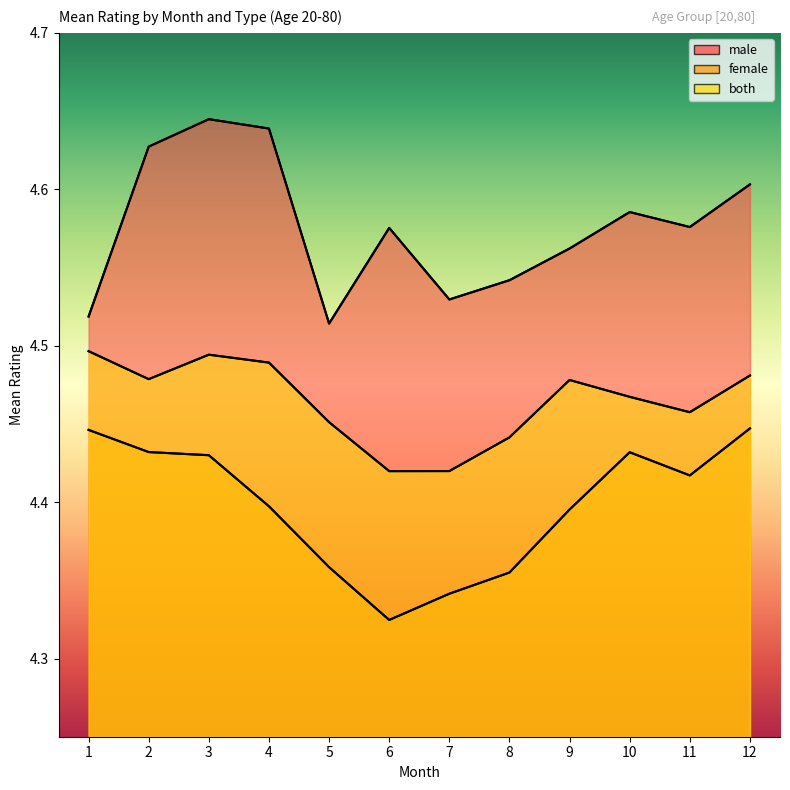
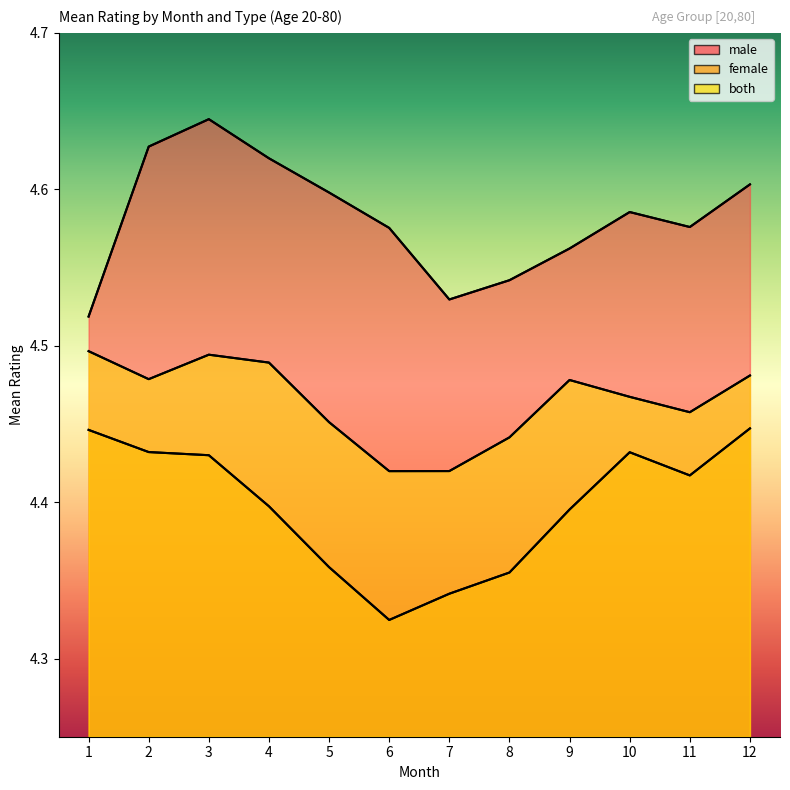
male, 4: 4.639 -> 4.620
male, 5: 4.514 -> 4.598
